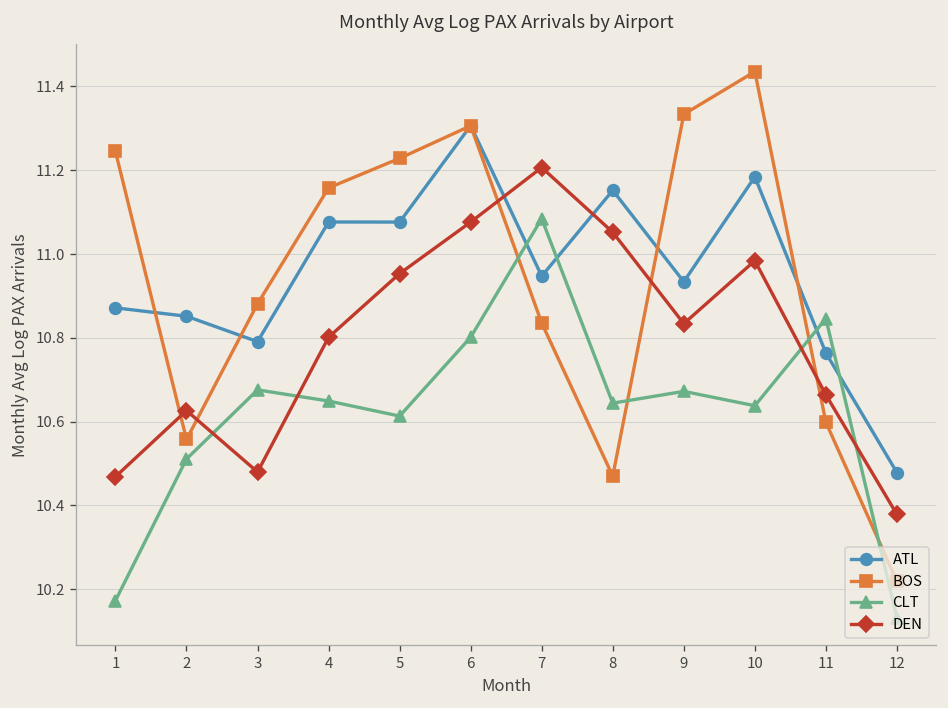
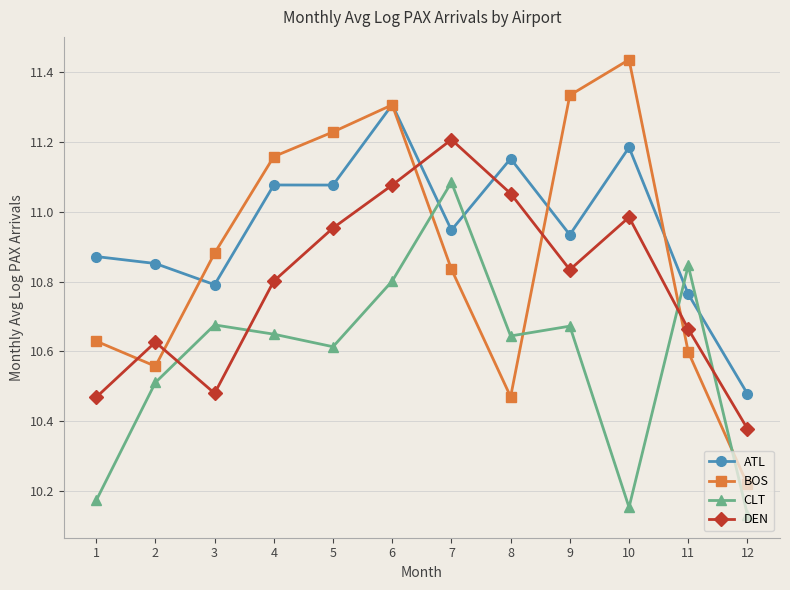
BOS, 1: 11.24 -> 10.63
CLT, 10: 10.64 -> 10.15
